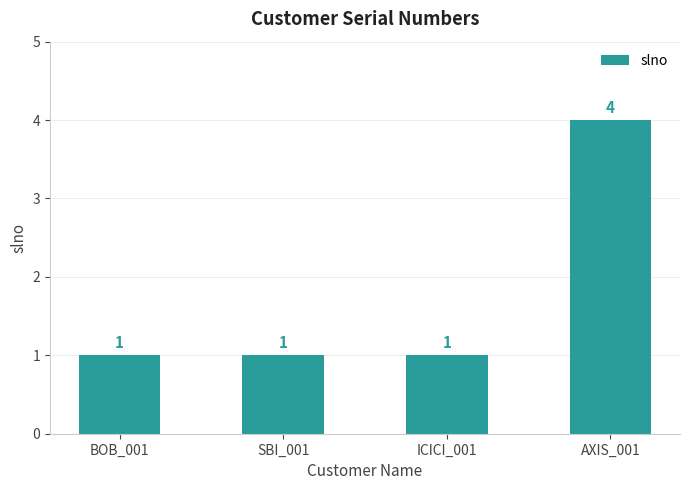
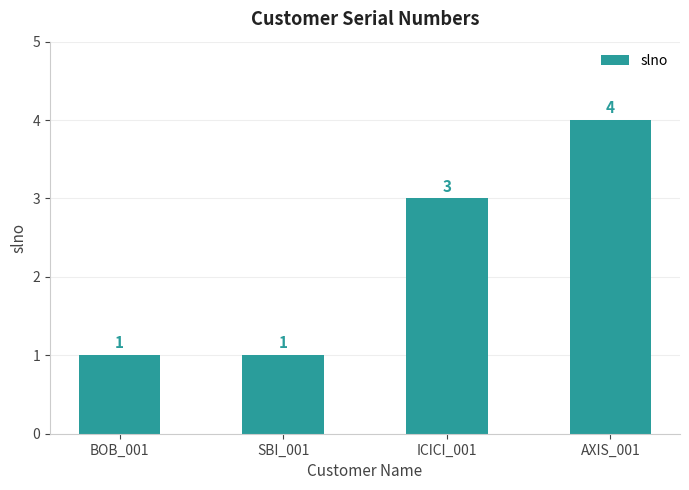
ICICI_001: 1 -> 3
